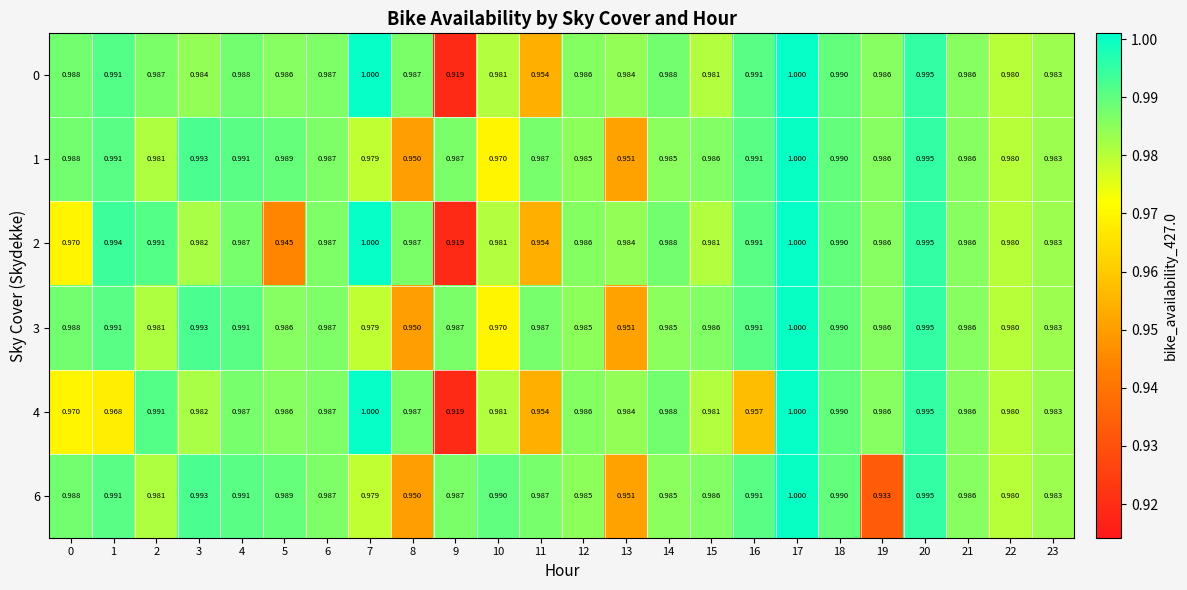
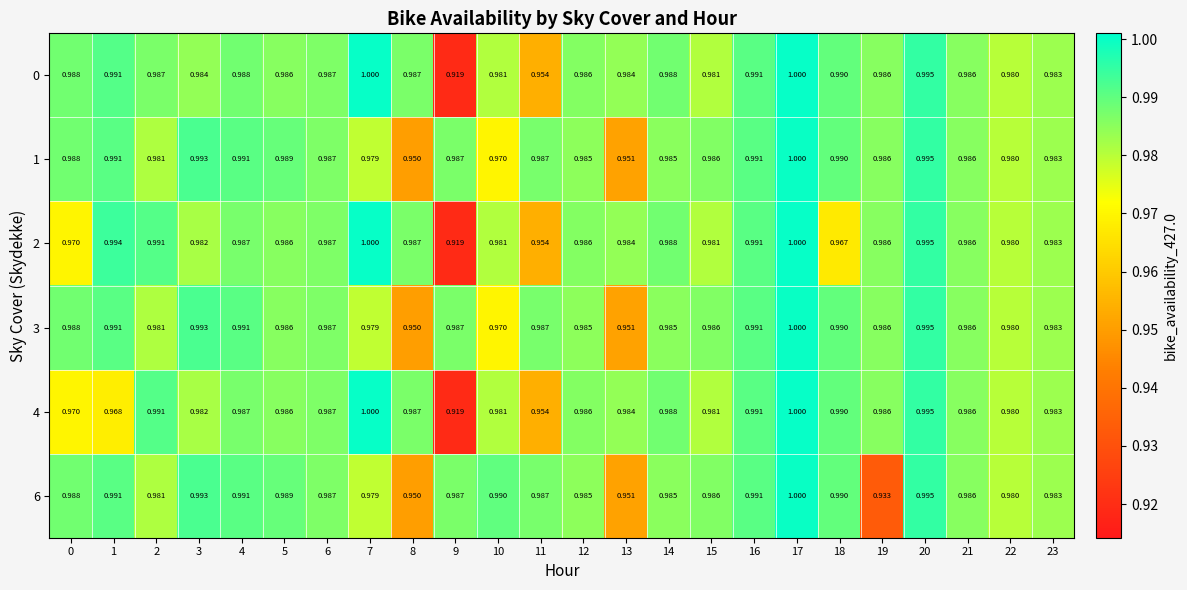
2, 5: 0.945 -> 0.986
2, 18: 0.990 -> 0.967
4, 16: 0.957 -> 0.991
